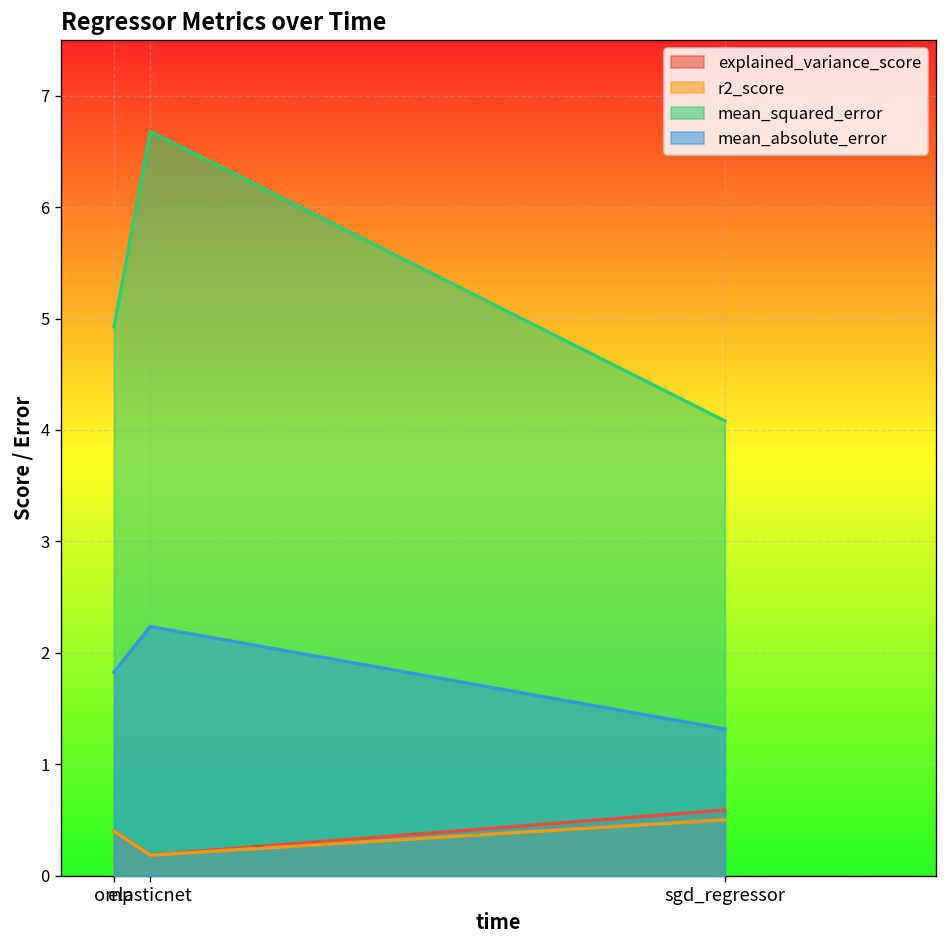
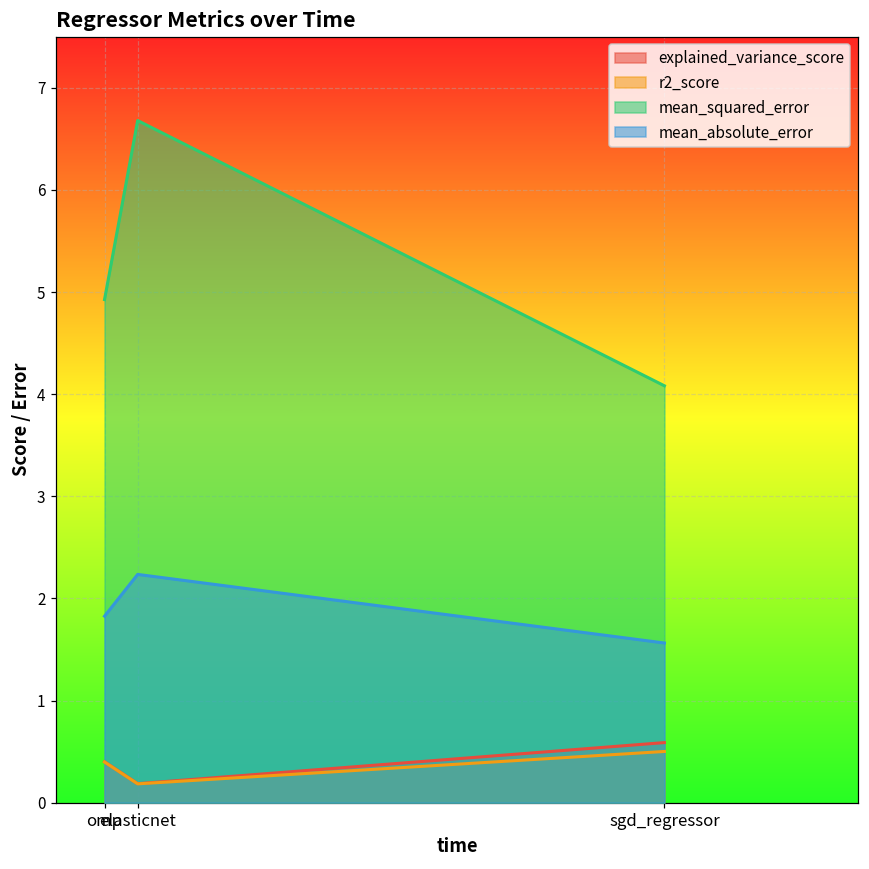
mean_absolute_error, sgd_regressor: 1.3 -> 1.6
